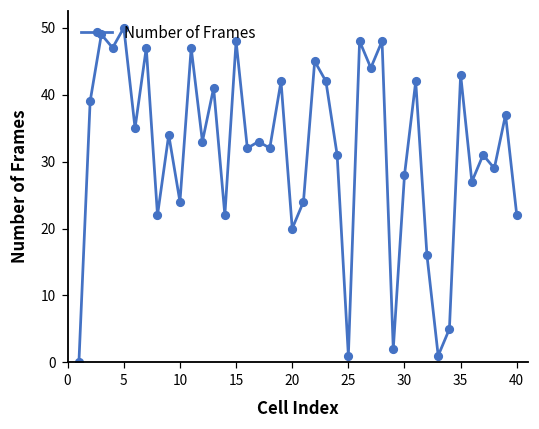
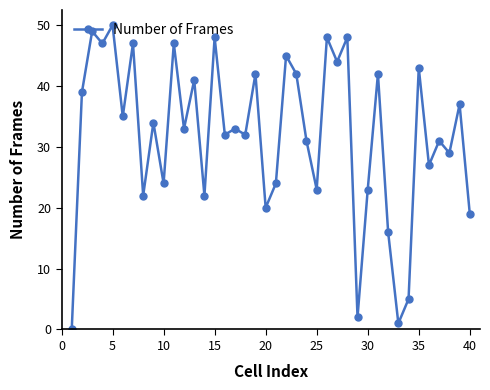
25: 1 -> 23
30: 28 -> 23
40: 22 -> 19
